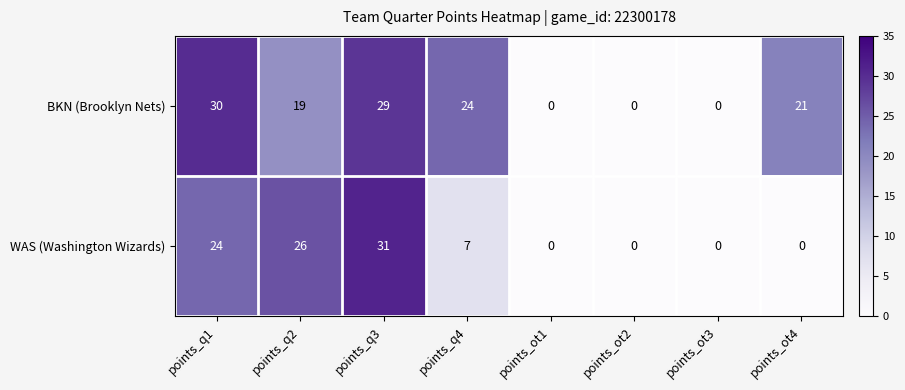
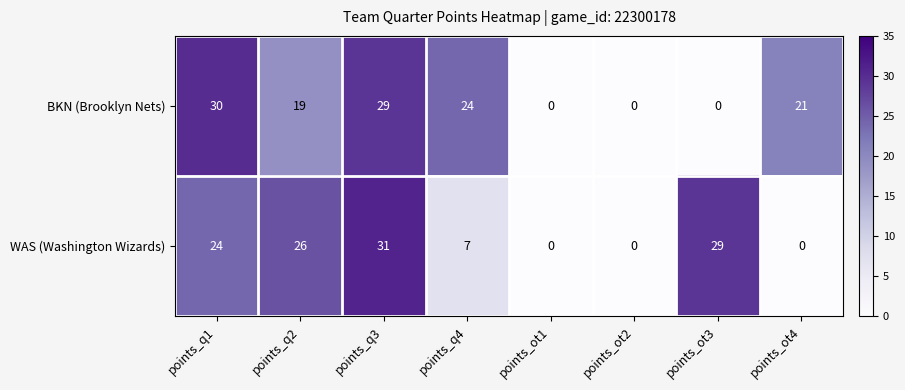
WAS (Washington Wizards), points_ot3: 0 -> 29
